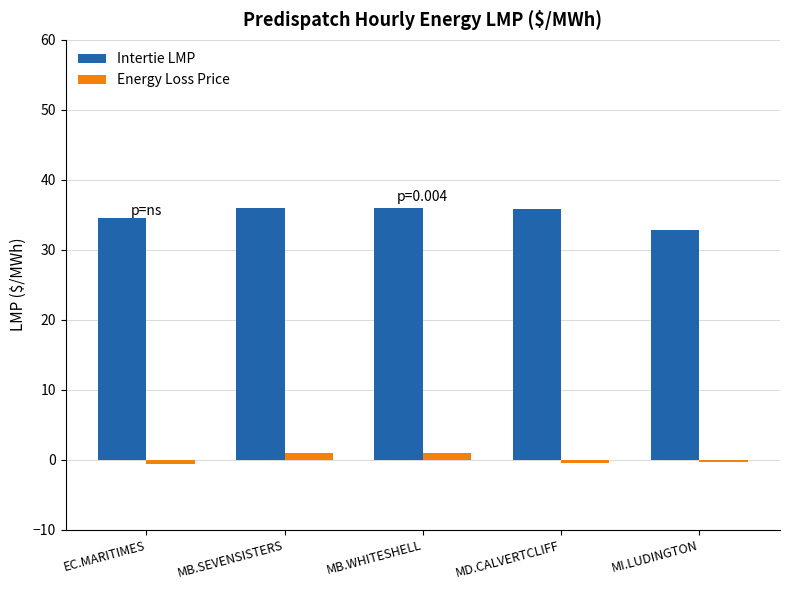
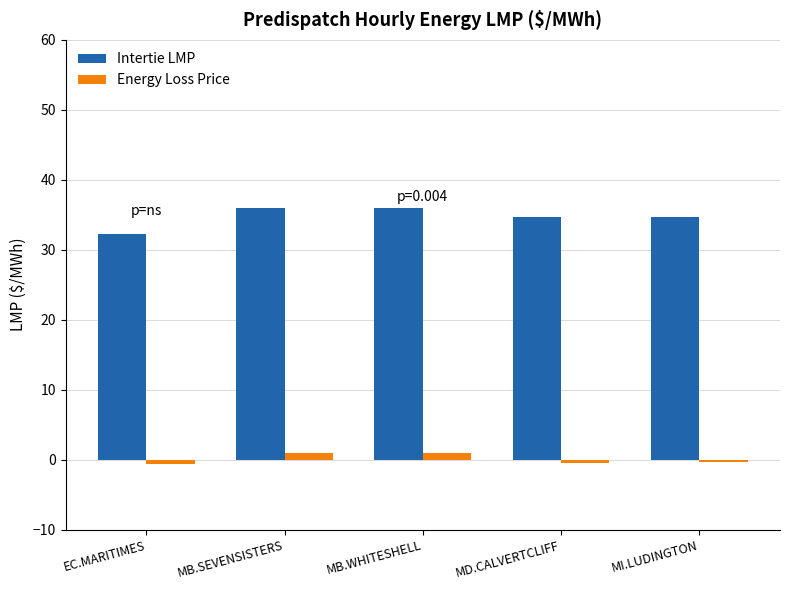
Intertie LMP, EC.MARITIMES: 35 -> 32
Intertie LMP, MD.CALVERTCLIFF: 36 -> 35
Intertie LMP, MI.LUDINGTON: 33 -> 35
